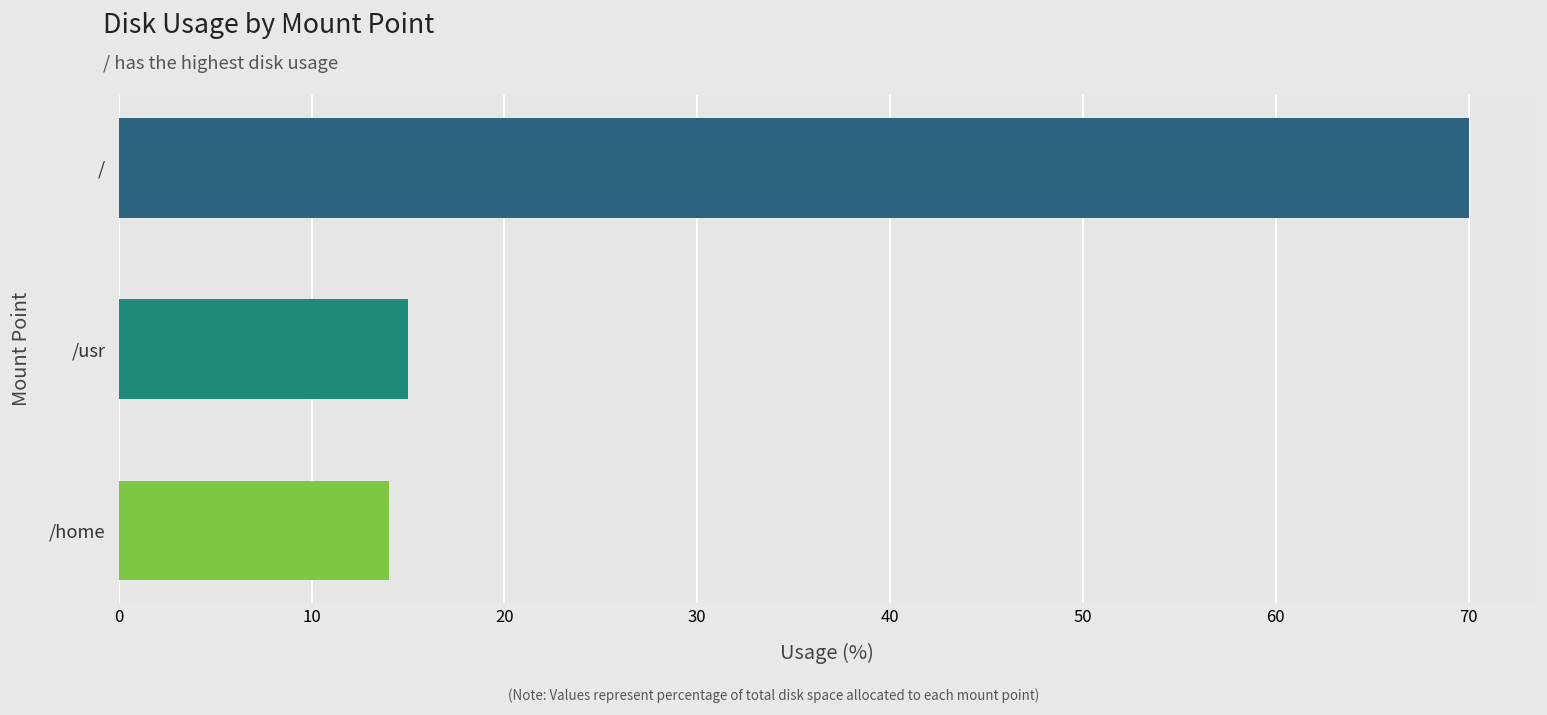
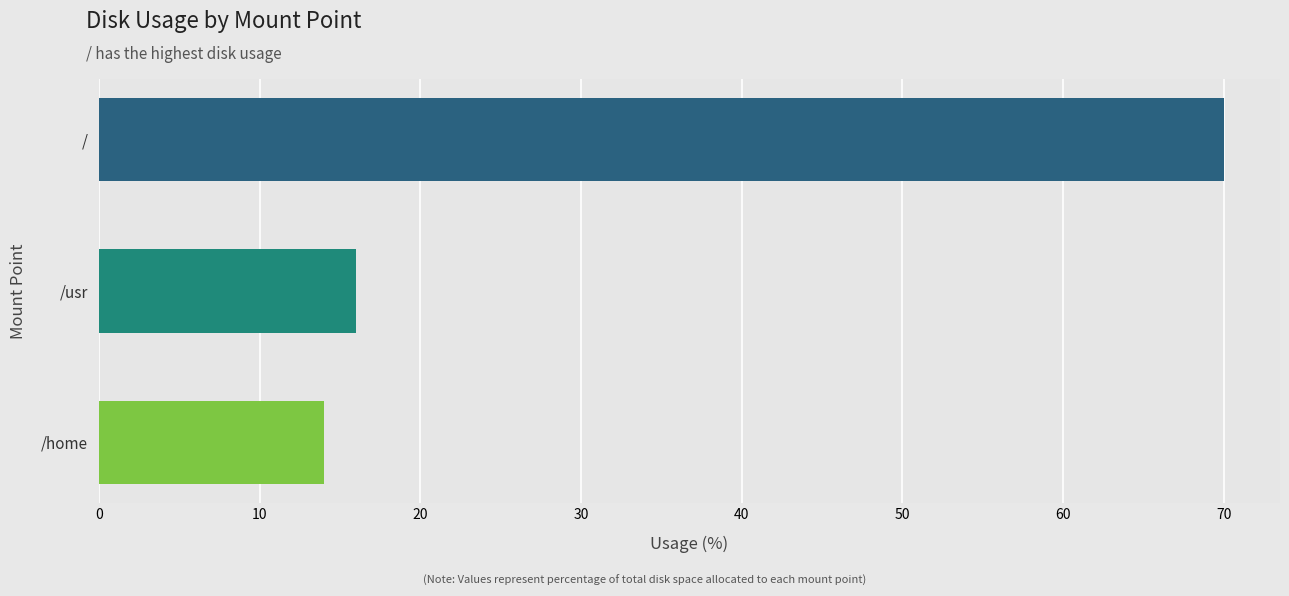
/usr: 15 -> 16
